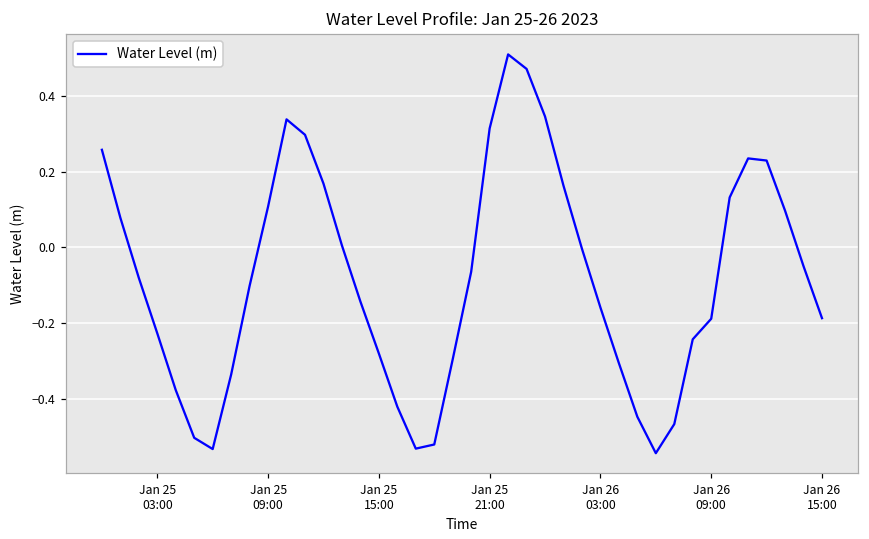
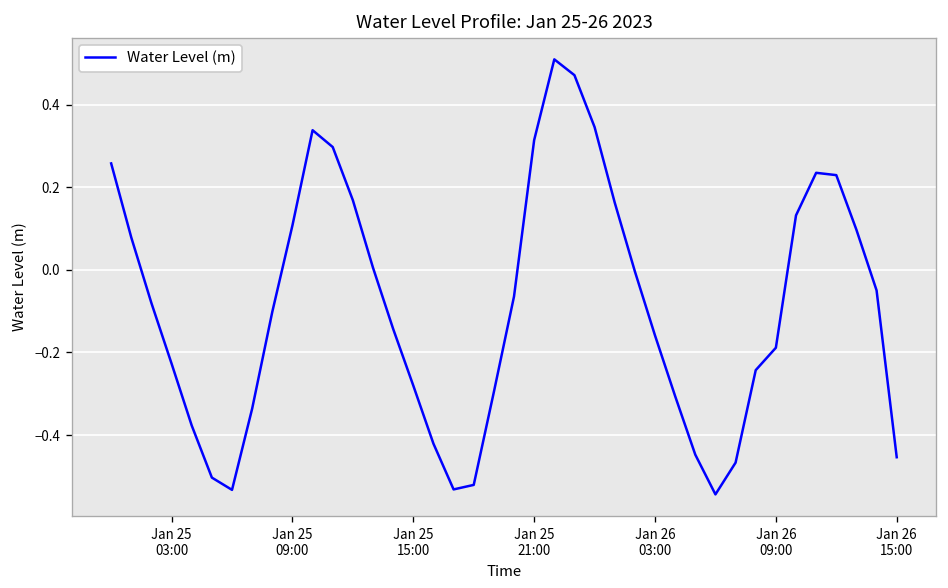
Jan 26 15:00: -0.19 -> -0.45
